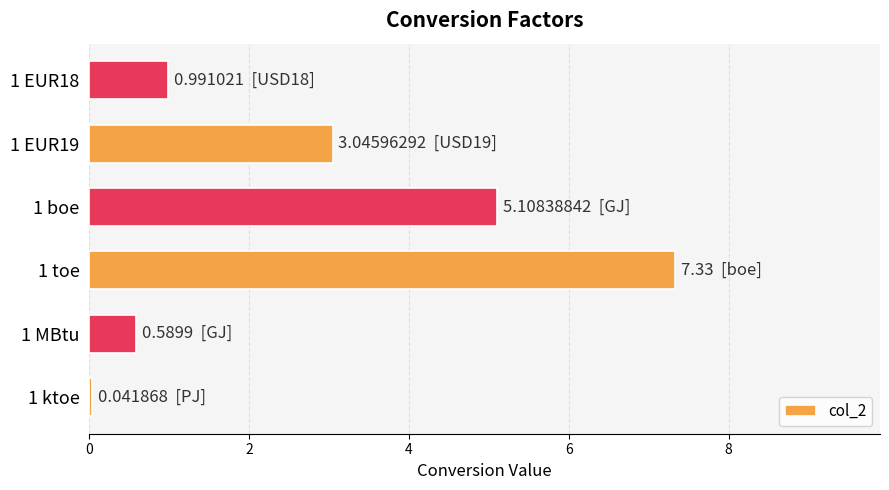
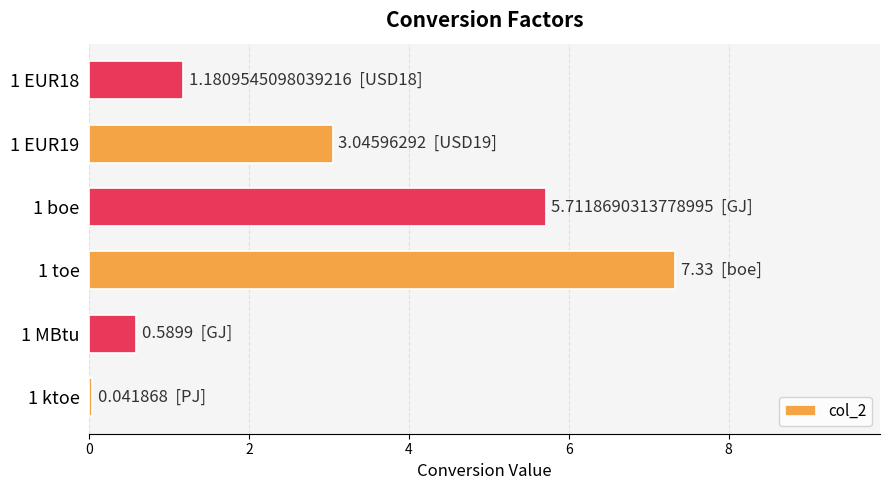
1 EUR18: 0.991021 -> 1.1809545098039216
1 boe: 5.10838842 -> 5.7118690313778995
